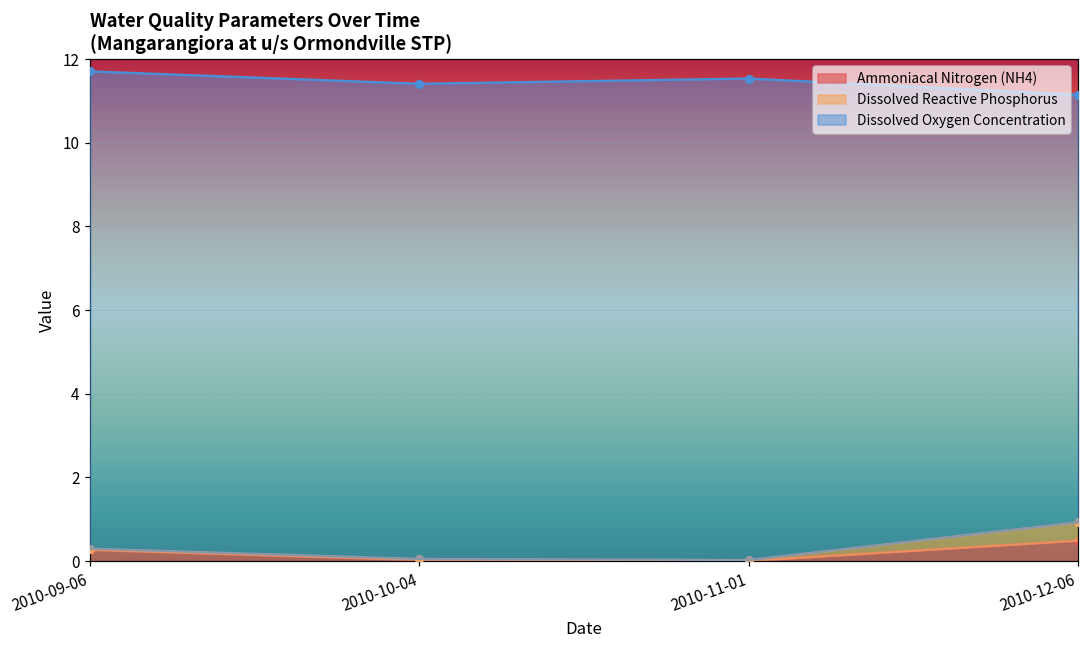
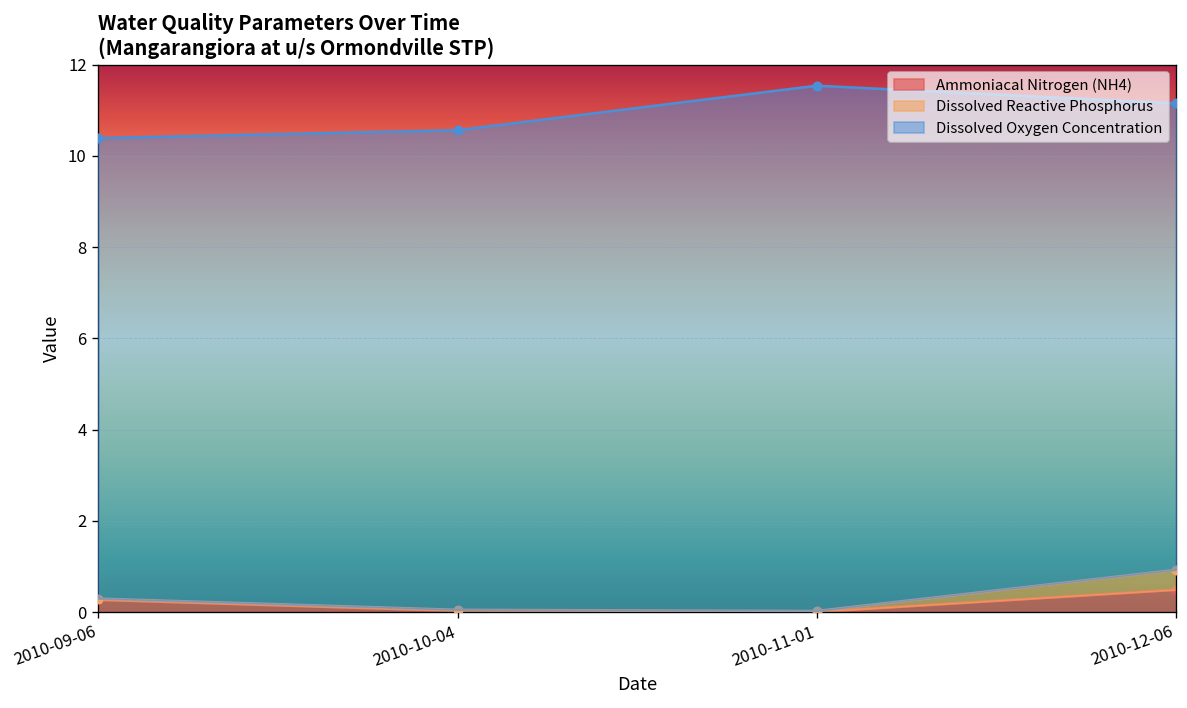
Dissolved Oxygen Concentration, 2010-09-06: 11.4 -> 10.1
Dissolved Oxygen Concentration, 2010-10-04: 11.4 -> 10.5
